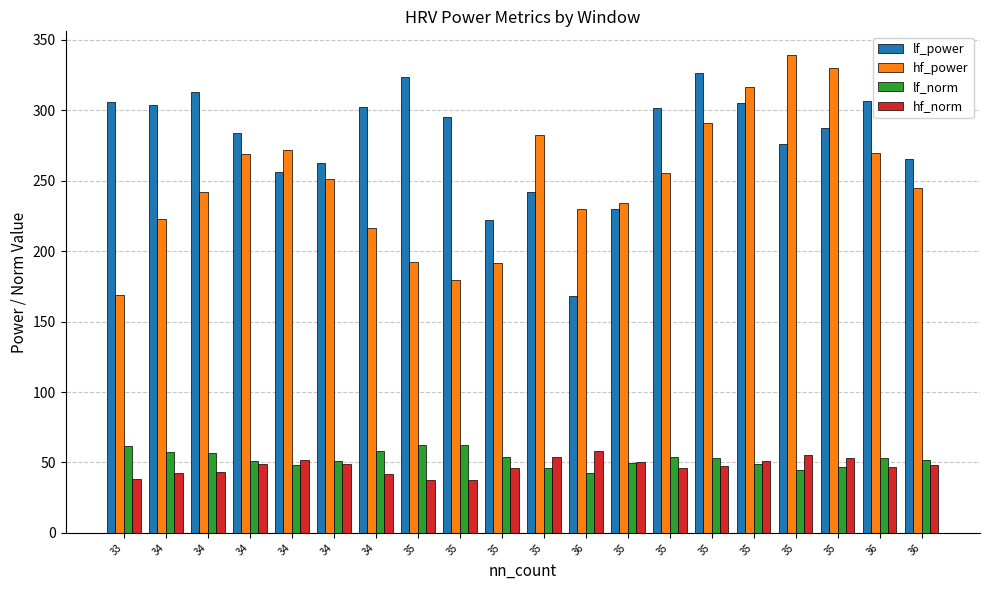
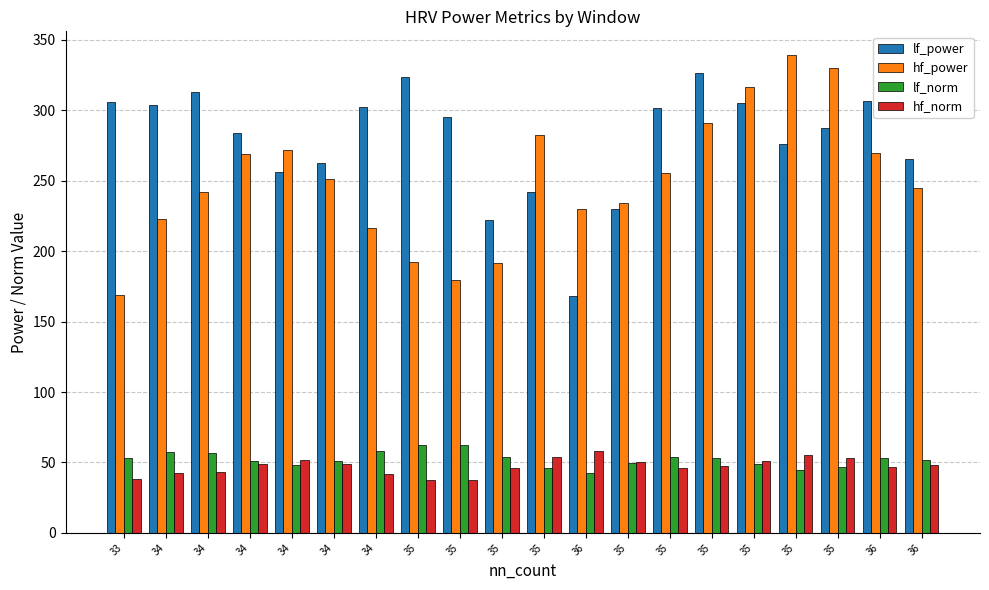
lf_norm, 33: 62 -> 54
